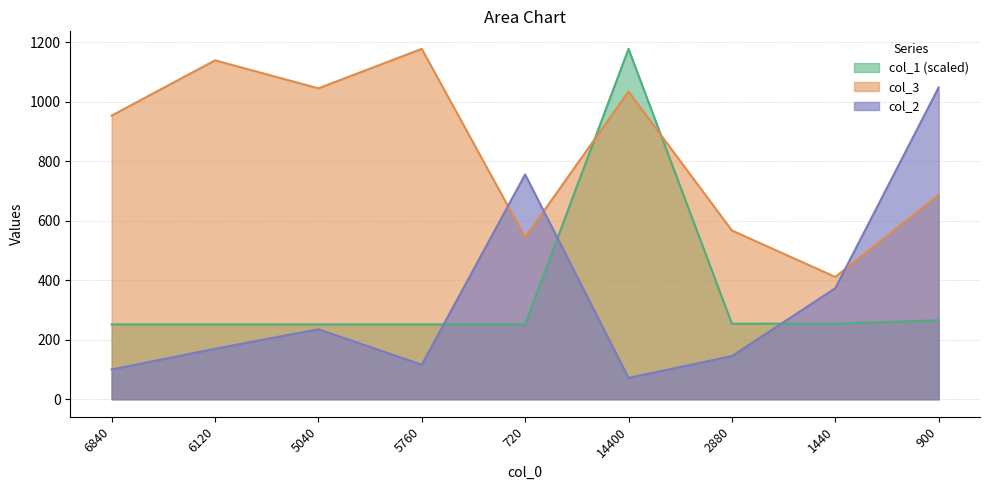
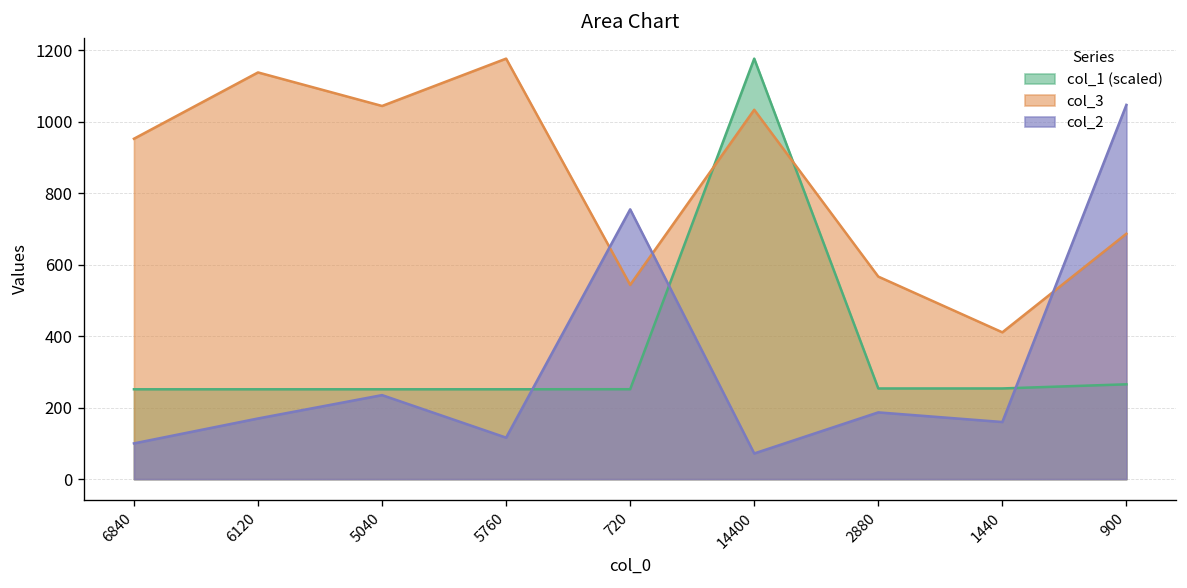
col_2, 2880: 150 -> 190
col_2, 1440: 370 -> 160
